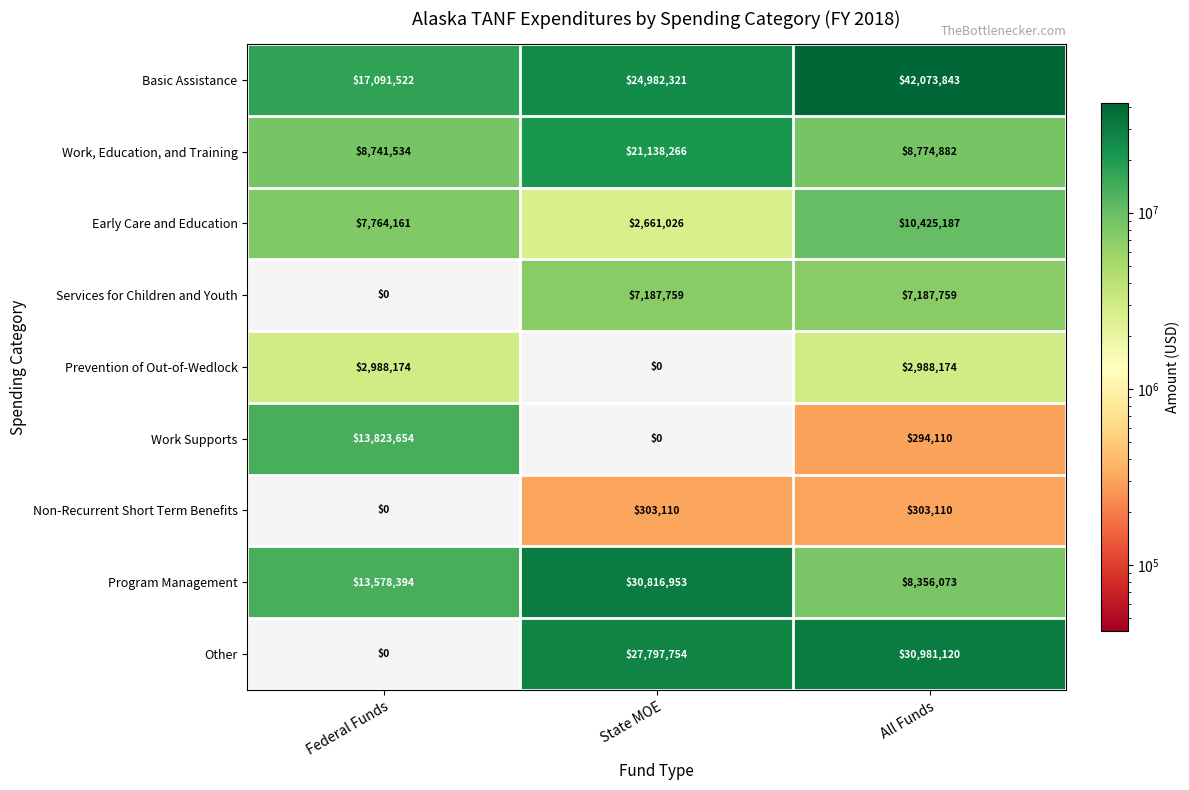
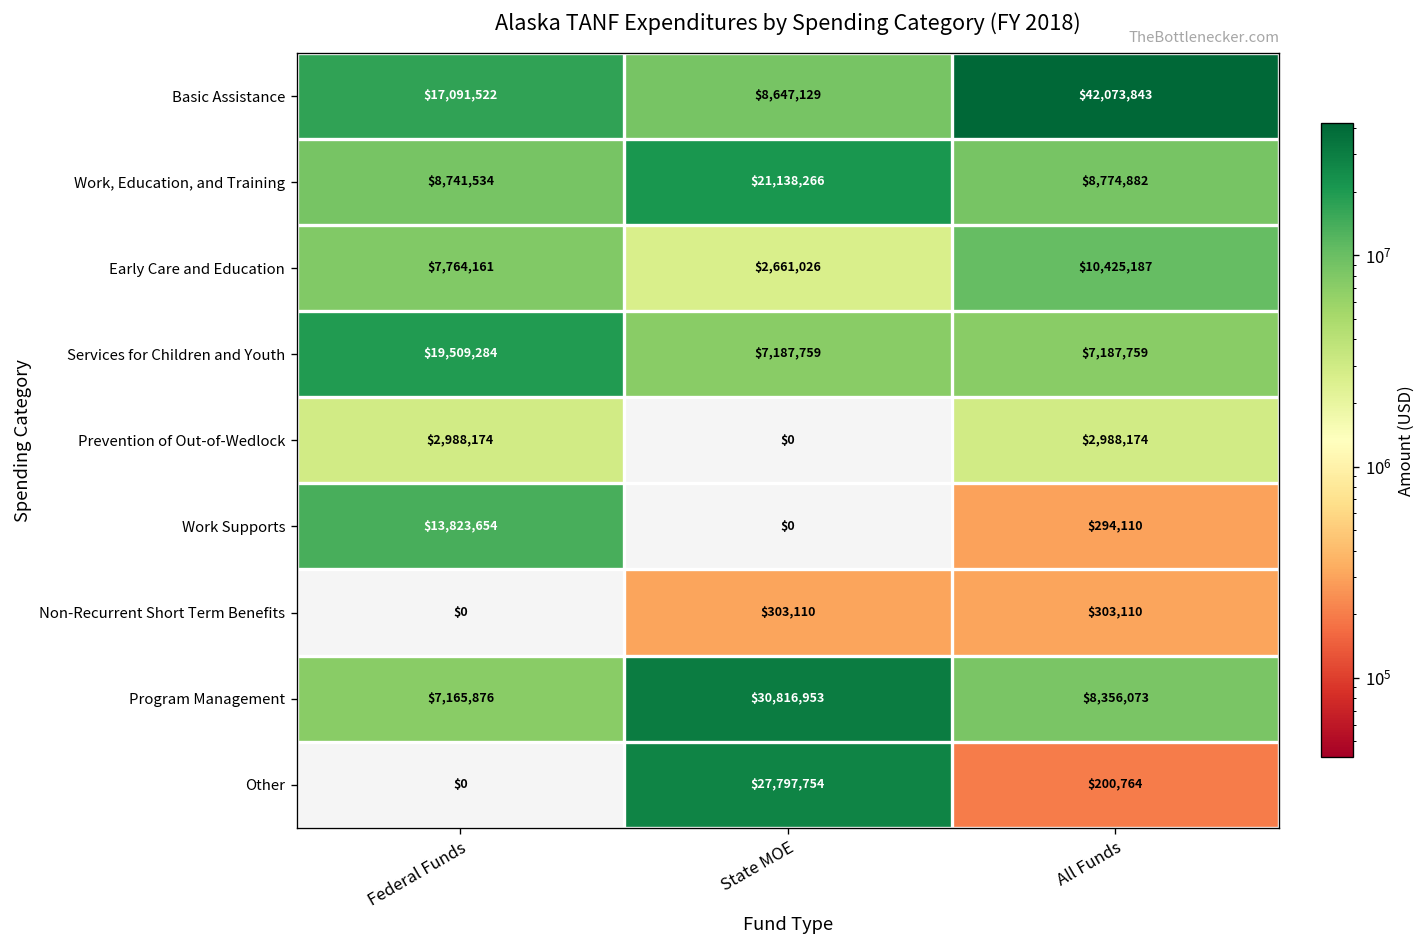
Basic Assistance, State MOE: $24,982,321 -> $8,647,129
Services for Children and Youth, Federal Funds: $0 -> $19,509,284
Program Management, Federal Funds: $13,578,394 -> $7,165,876
Other, All Funds: $30,981,120 -> $200,764
